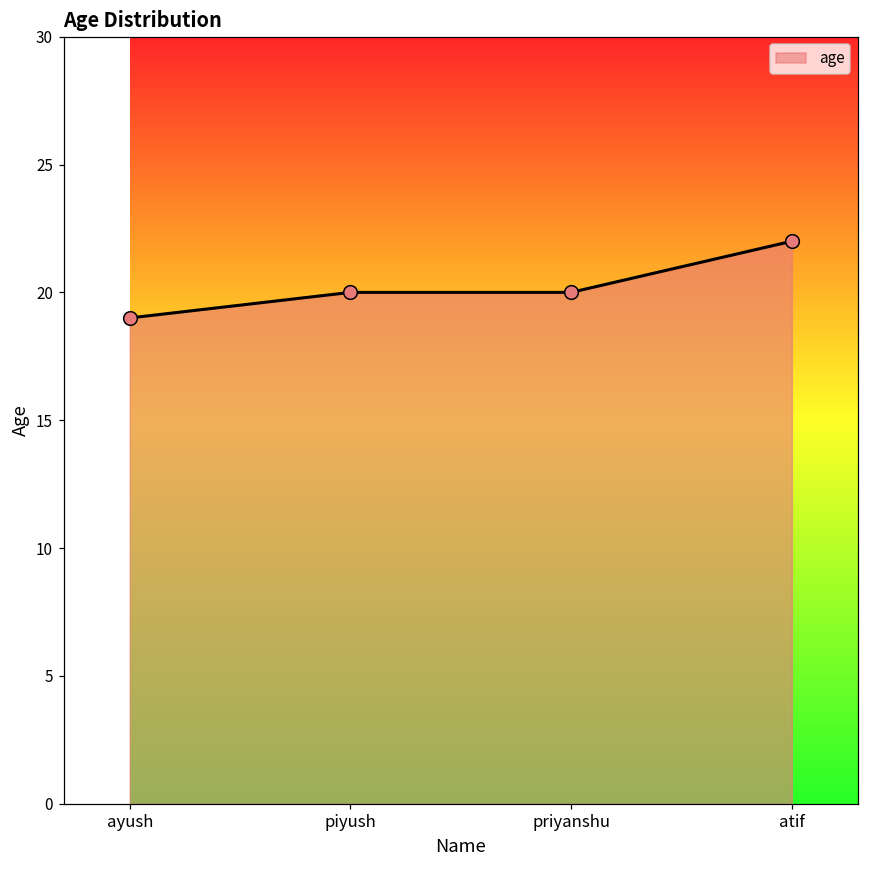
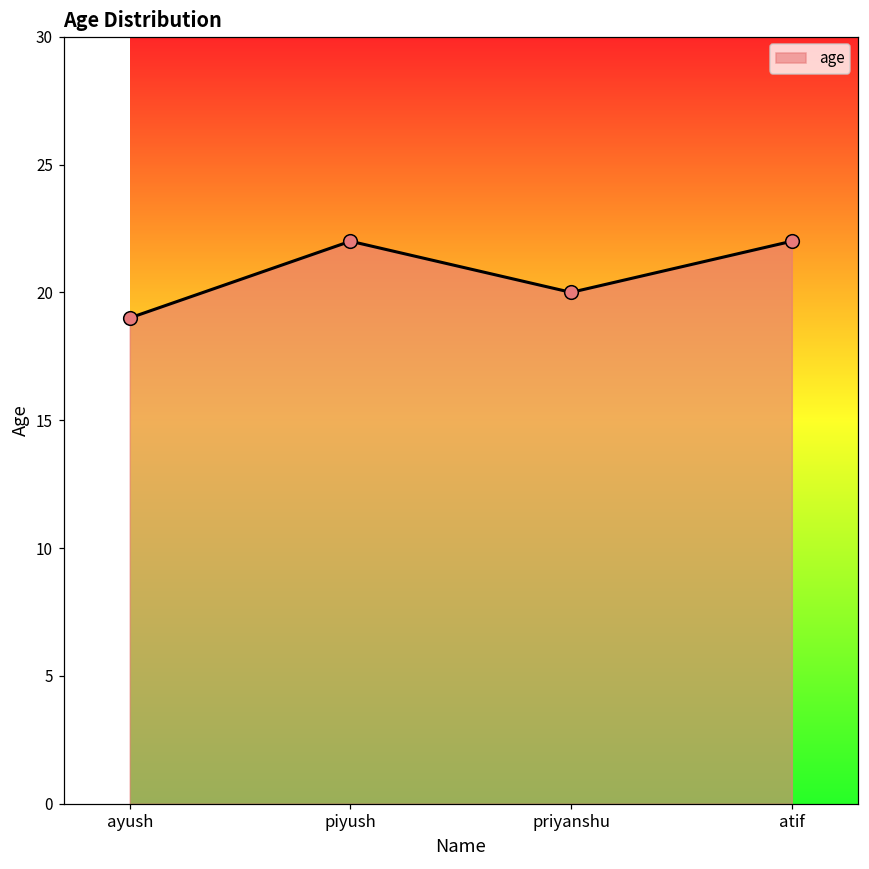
piyush: 20 -> 22
